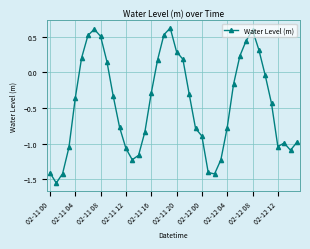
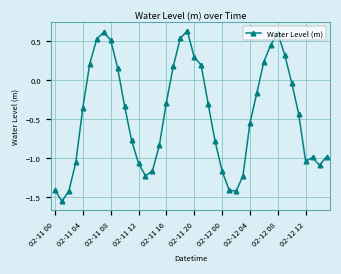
02-12 00: -0.9 -> -1.2
02-12 04: -0.8 -> -0.6
